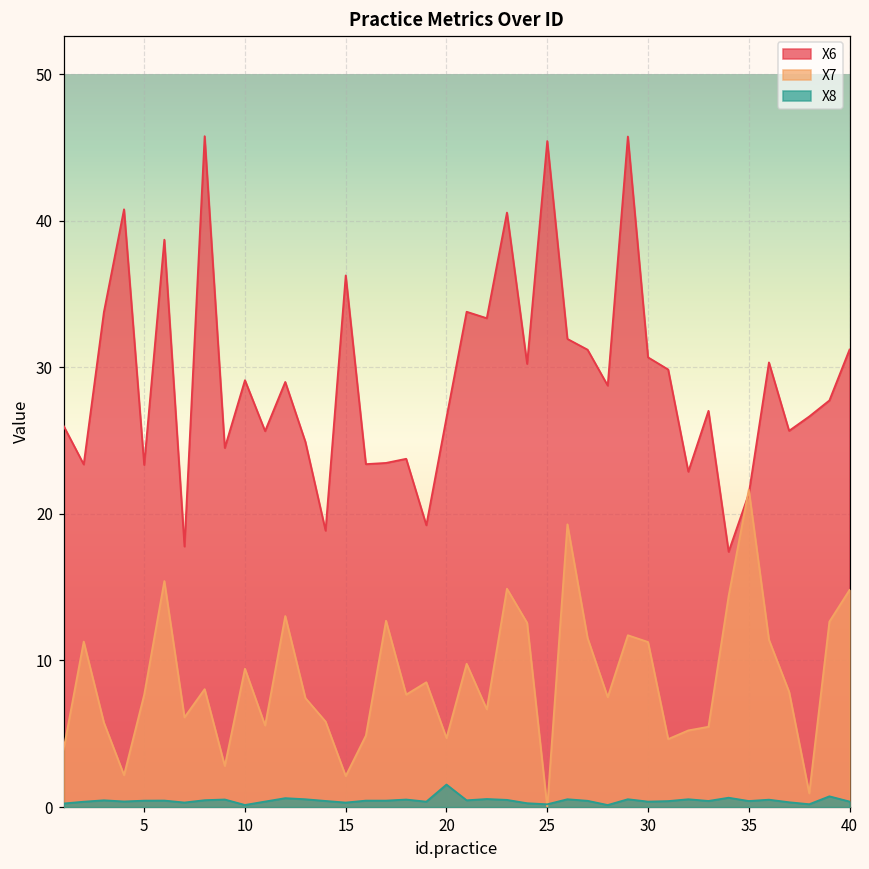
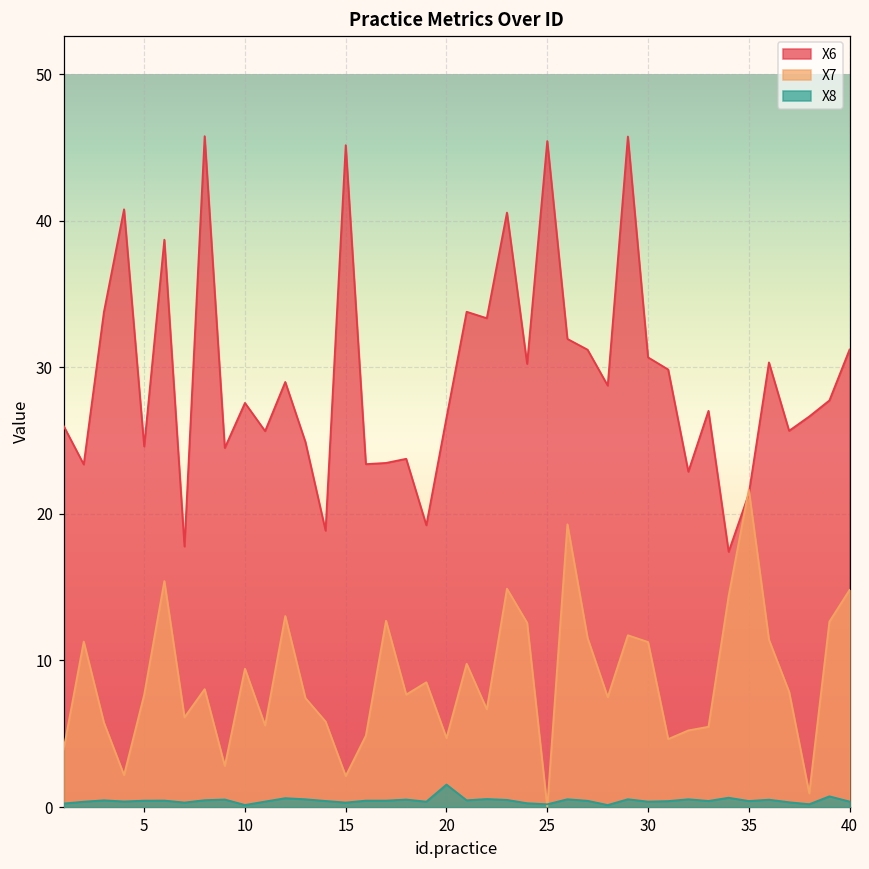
X6, 5: 23.3 -> 24.6
X6, 10: 29.1 -> 27.6
X6, 15: 36.3 -> 45.2
